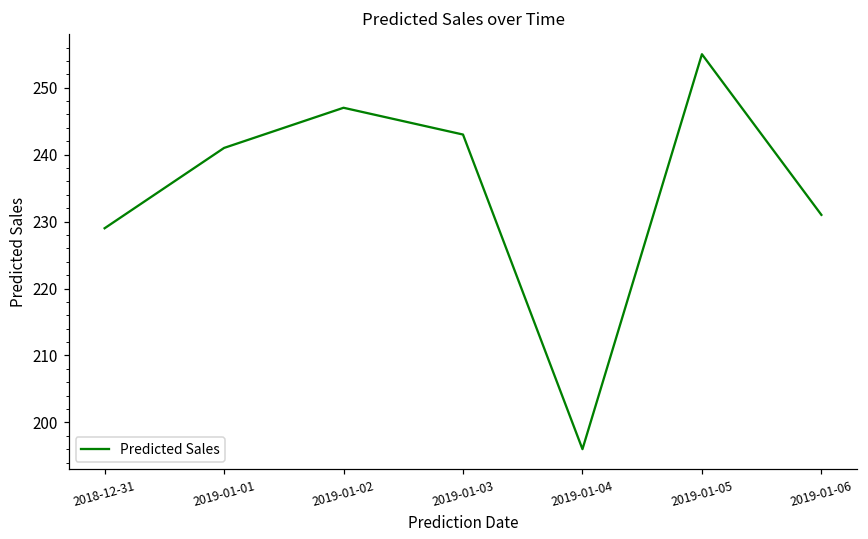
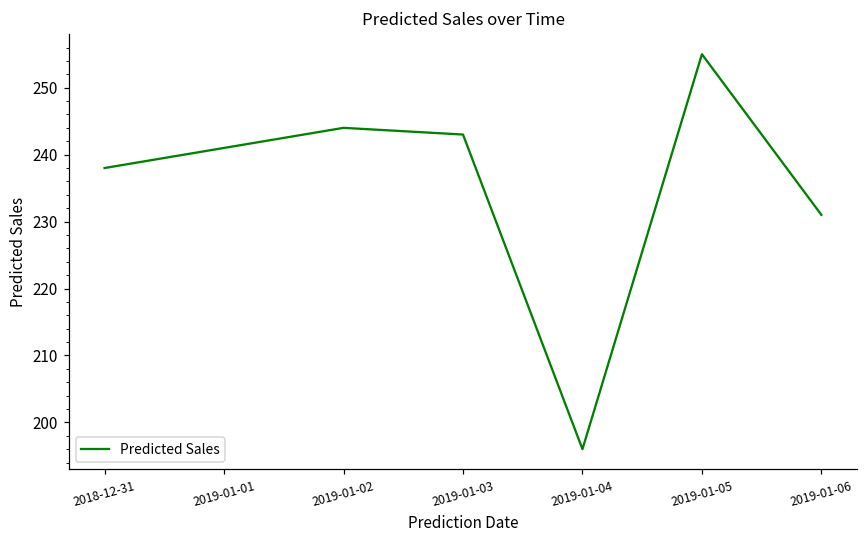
2018-12-31: 229 -> 238
2019-01-02: 247 -> 244
